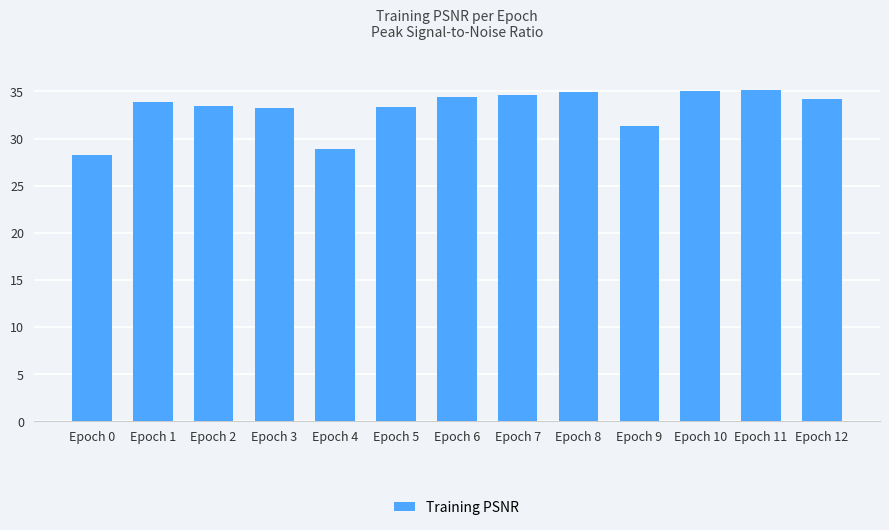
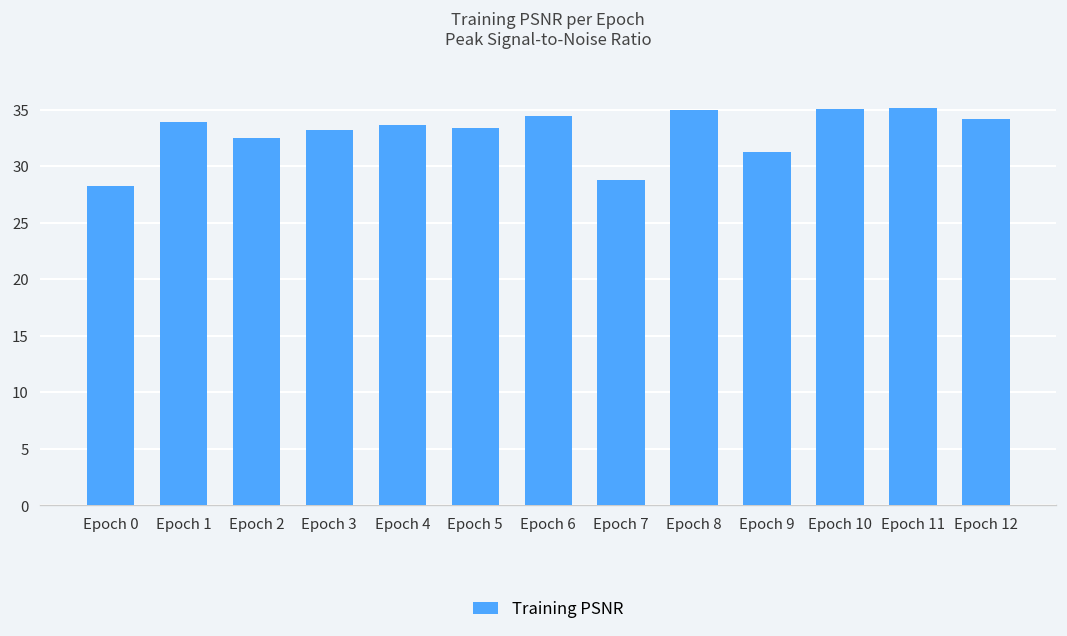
Epoch 2: 33.5 -> 32.5
Epoch 4: 29 -> 34
Epoch 7: 35 -> 29
